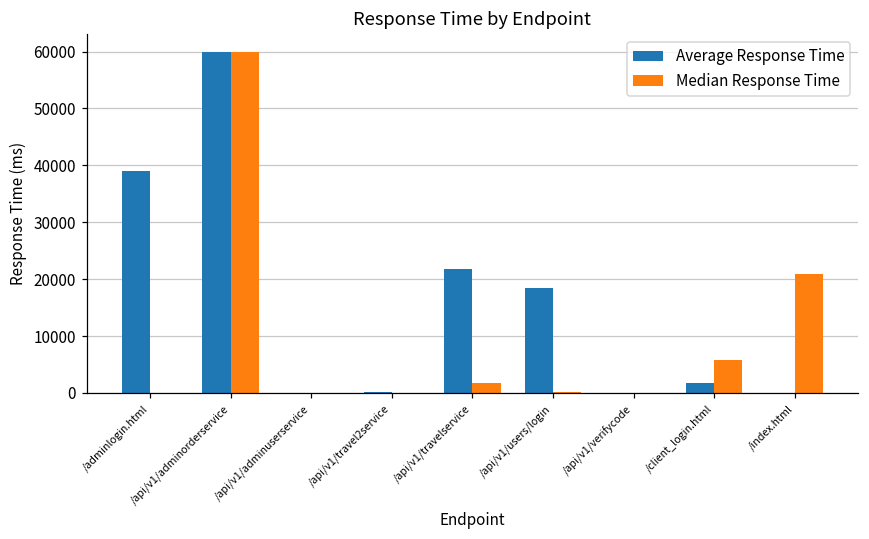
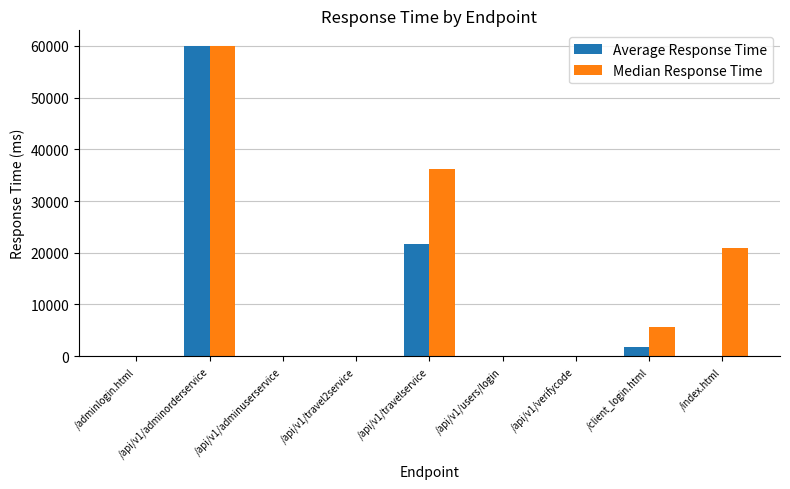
Average Response Time, /adminlogin.html: 39000 -> 0
Median Response Time, /api/v1/travelservice: 2000 -> 36000
Average Response Time, /api/v1/users/login: 19000 -> 0
